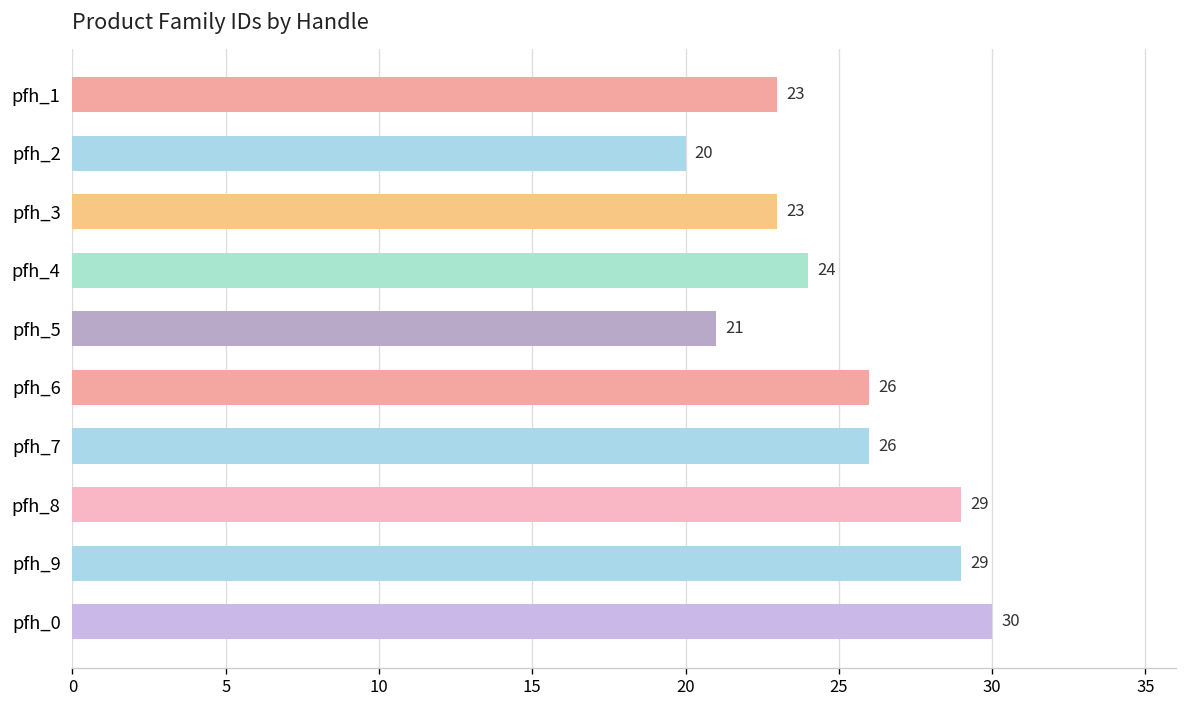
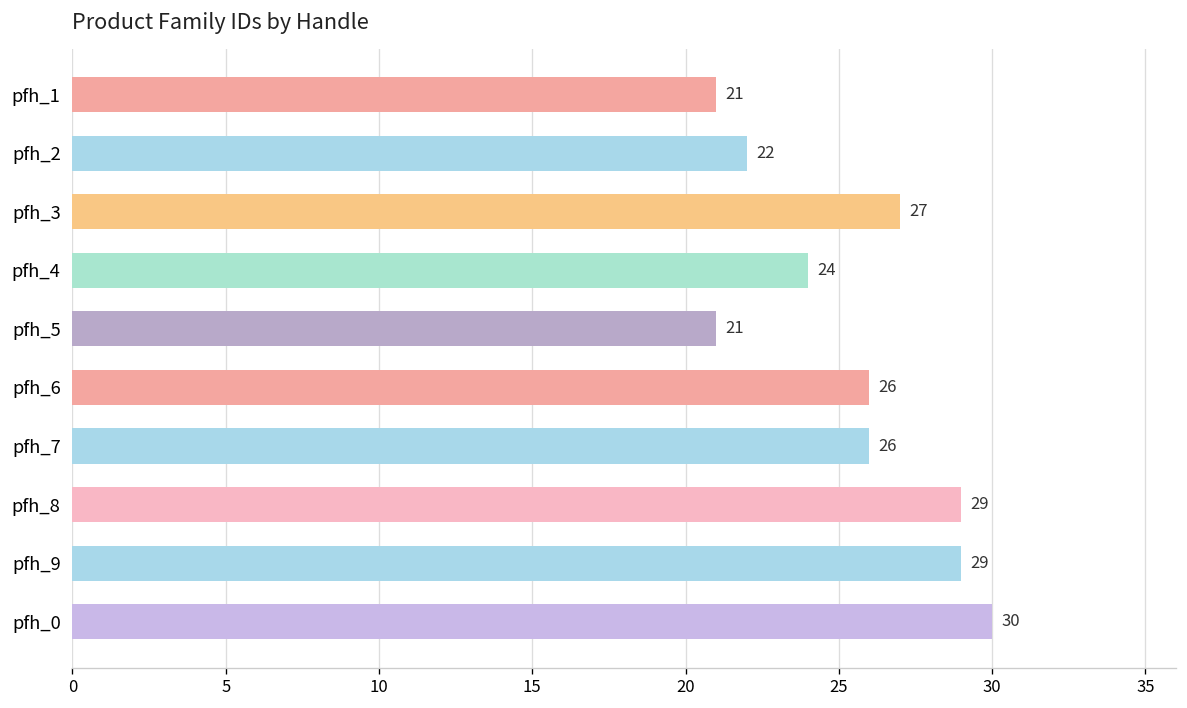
pfh_1: 23 -> 21
pfh_2: 20 -> 22
pfh_3: 23 -> 27
